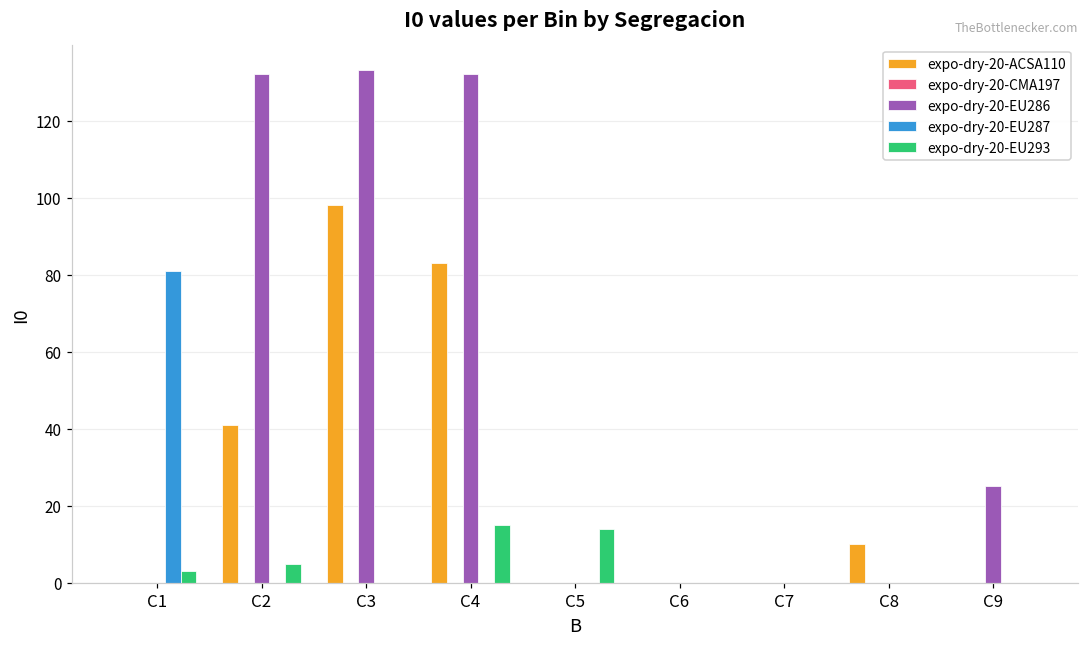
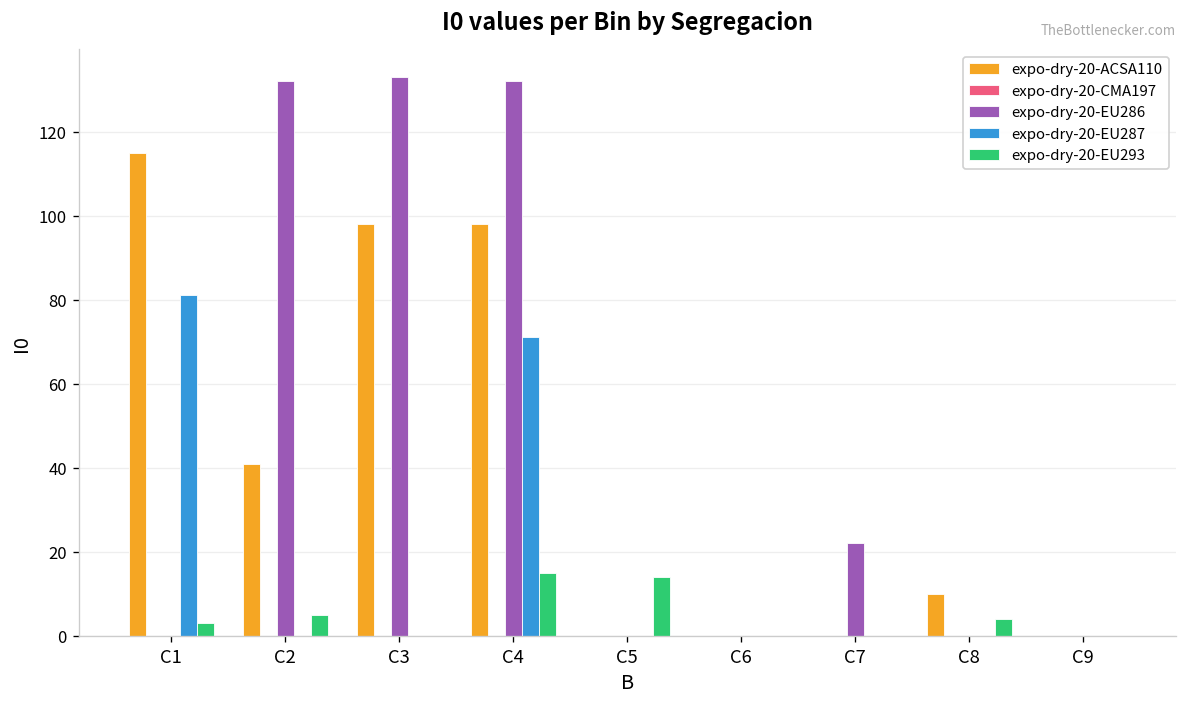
expo-dry-20-ACSA110, C1: 0 -> 115
expo-dry-20-ACSA110, C4: 83 -> 98
expo-dry-20-EU287, C4: 0 -> 71
expo-dry-20-EU286, C7: 0 -> 22
expo-dry-20-EU293, C8: 0 -> 4
expo-dry-20-EU286, C9: 25 -> 0
